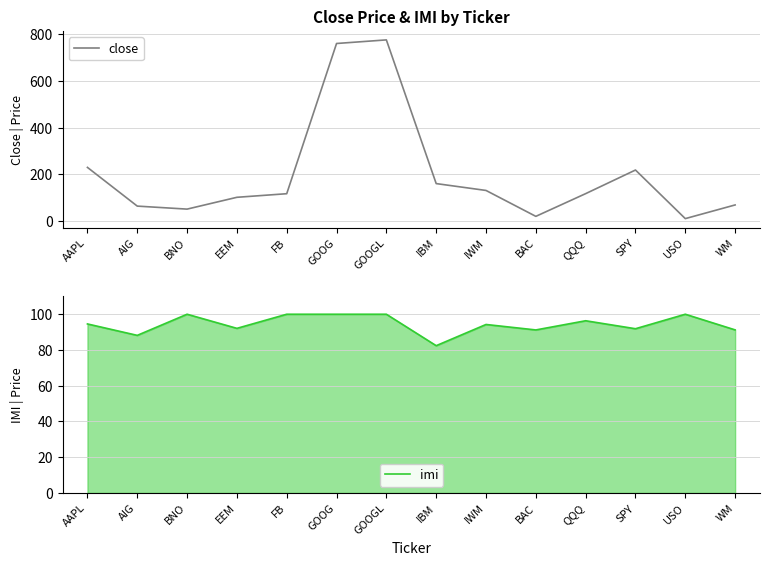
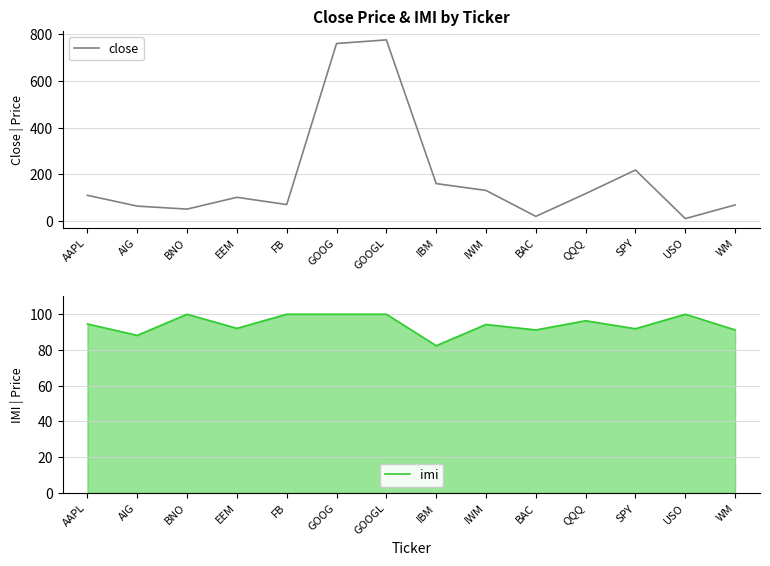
Close Price & IMI by Ticker, AAPL: 230 -> 110
Close Price & IMI by Ticker, FB: 120 -> 70
